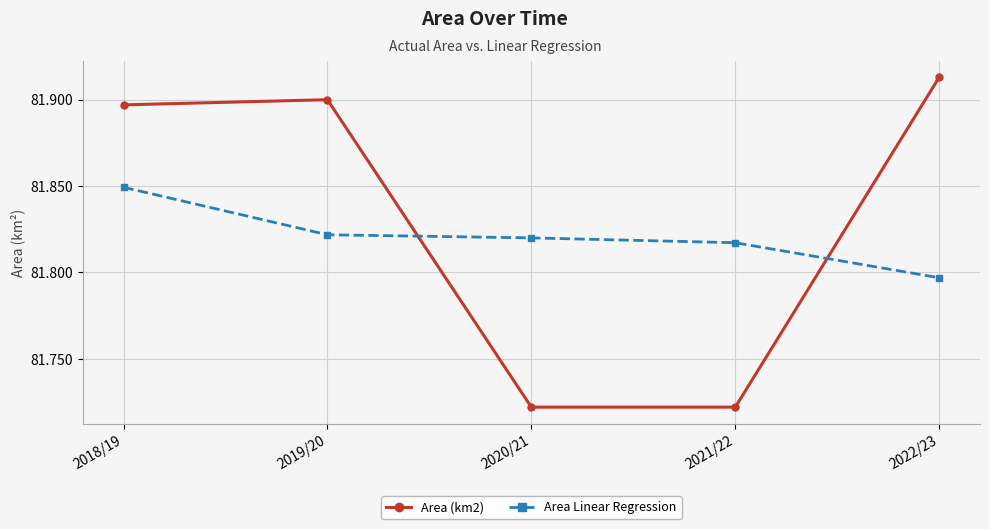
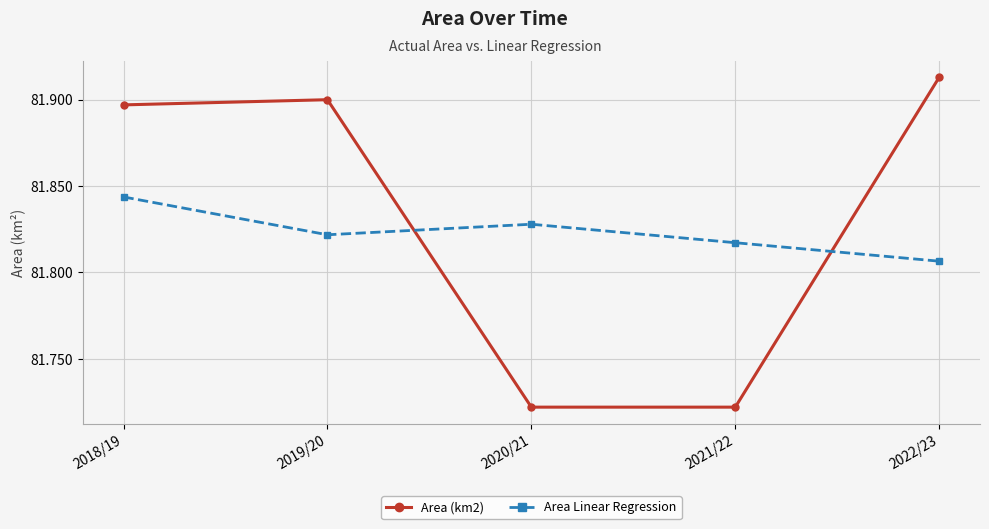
Area Linear Regression, 2018/19: 81.849 -> 81.844
Area Linear Regression, 2020/21: 81.820 -> 81.828
Area Linear Regression, 2022/23: 81.797 -> 81.807
